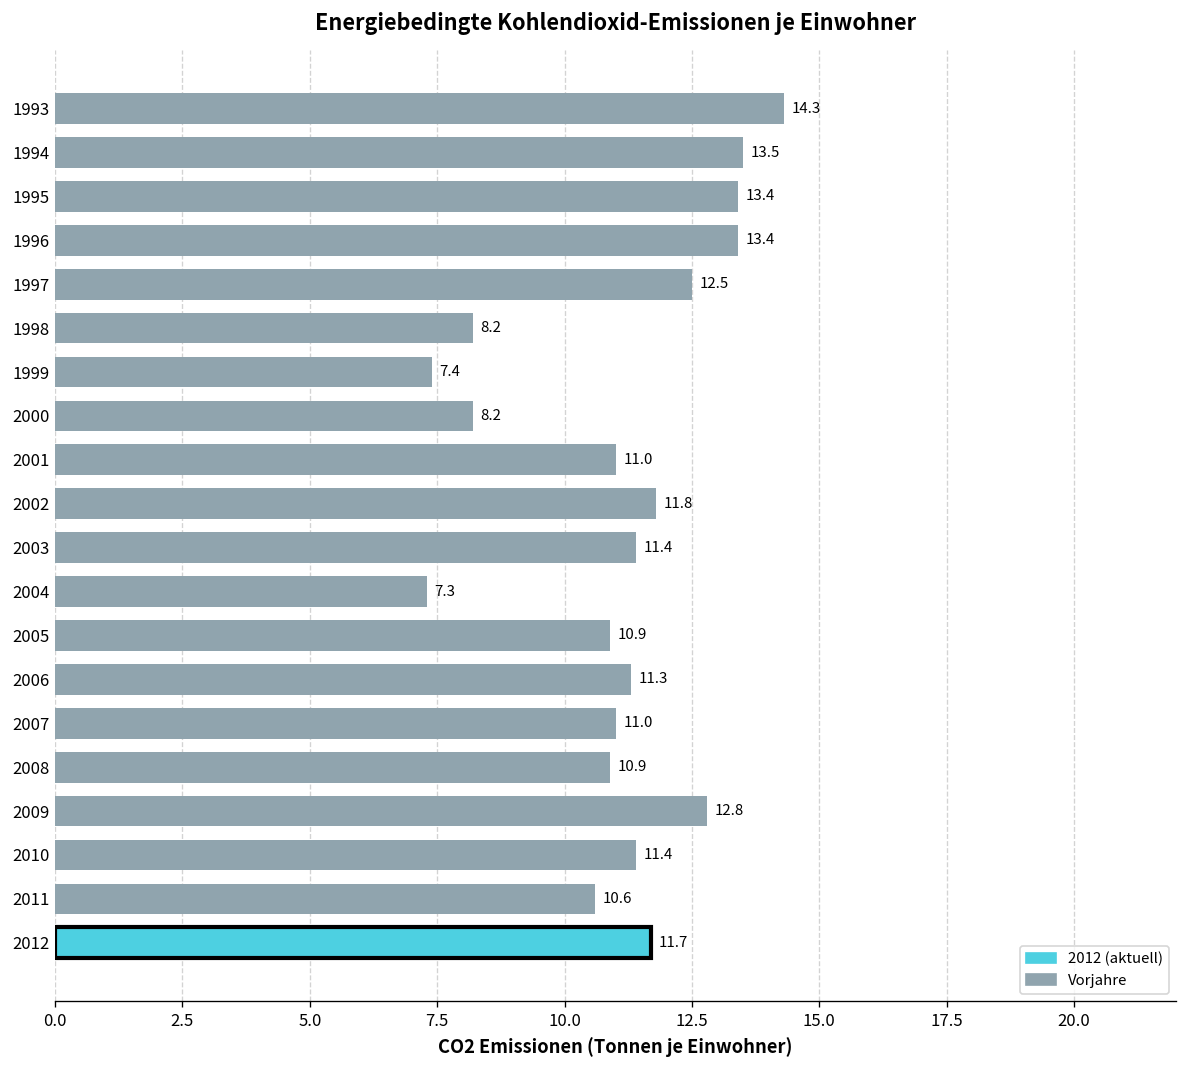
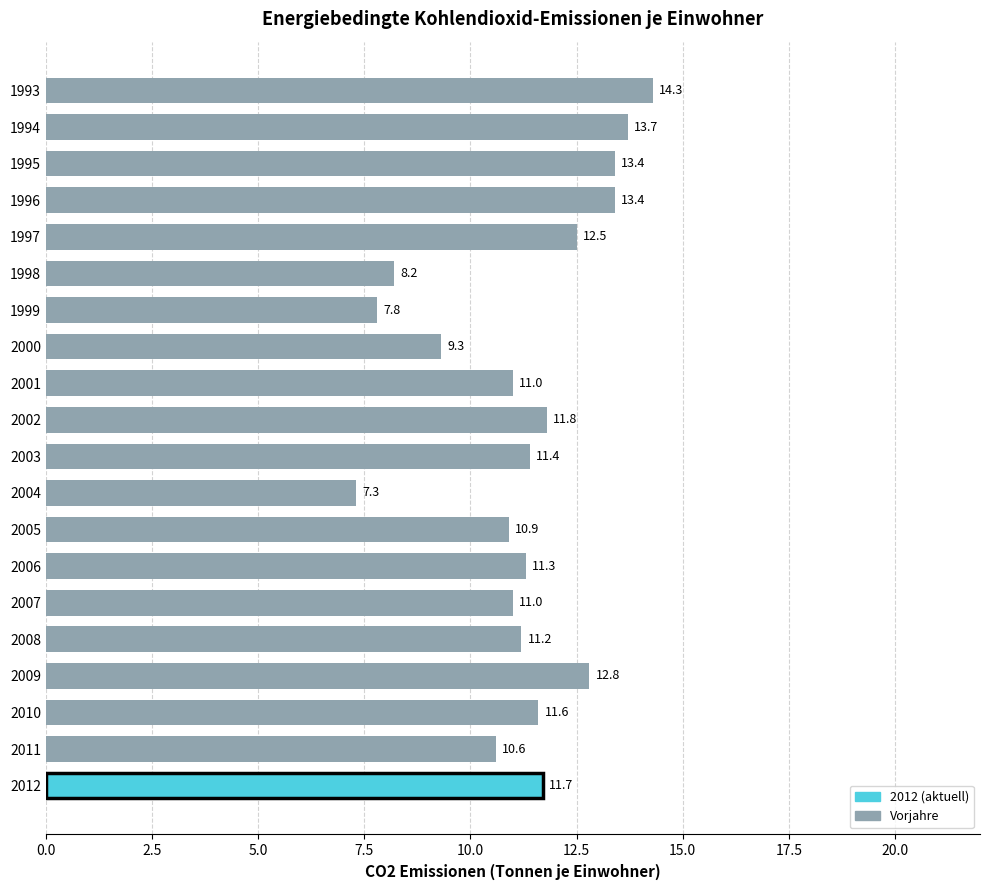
1994: 13.5 -> 13.7
1999: 7.4 -> 7.8
2000: 8.2 -> 9.3
2008: 10.9 -> 11.2
2010: 11.4 -> 11.6
